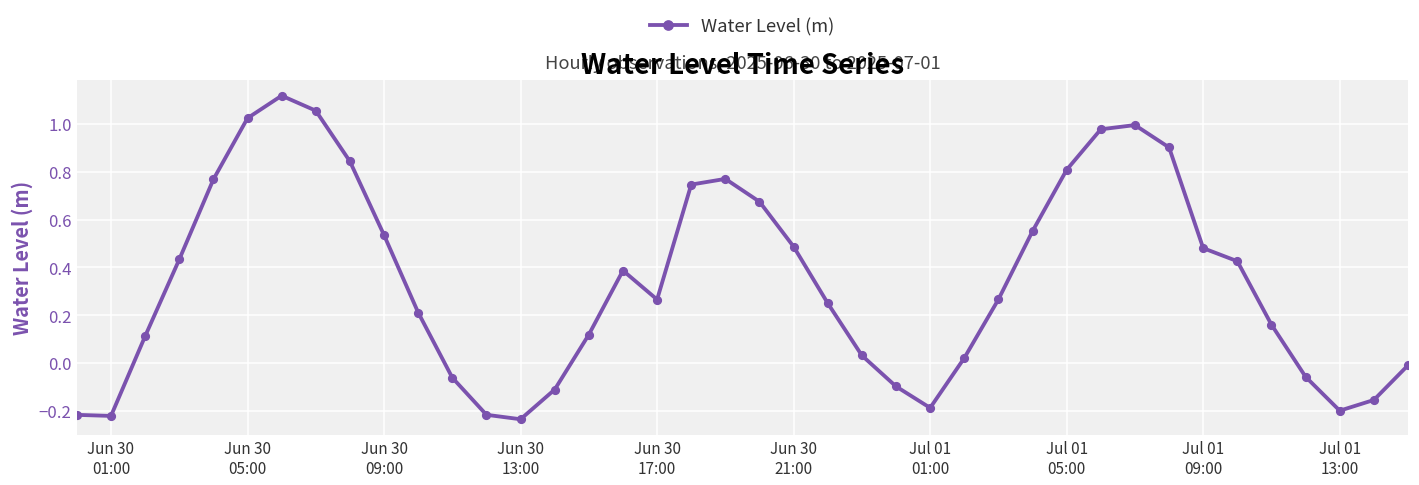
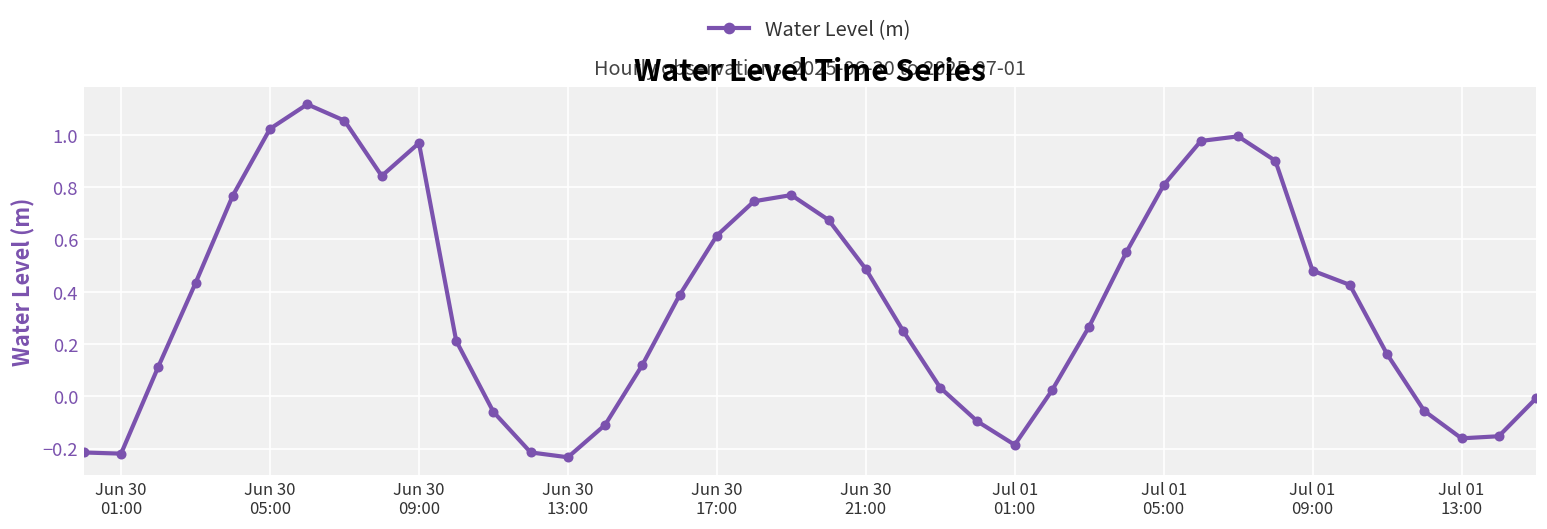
Jun 30 09:00: 0.54 -> 0.97
Jun 30 17:00: 0.27 -> 0.61
Jul 01 13:00: -0.20 -> -0.16
